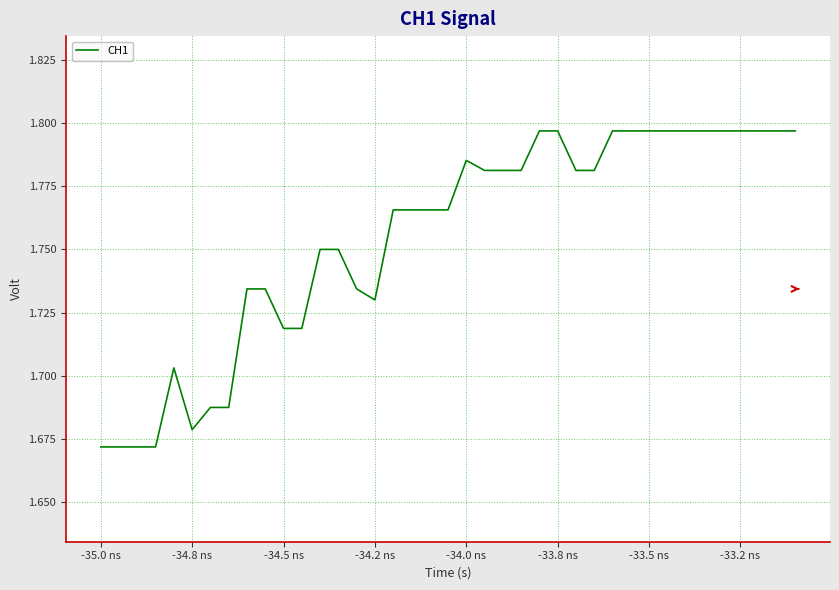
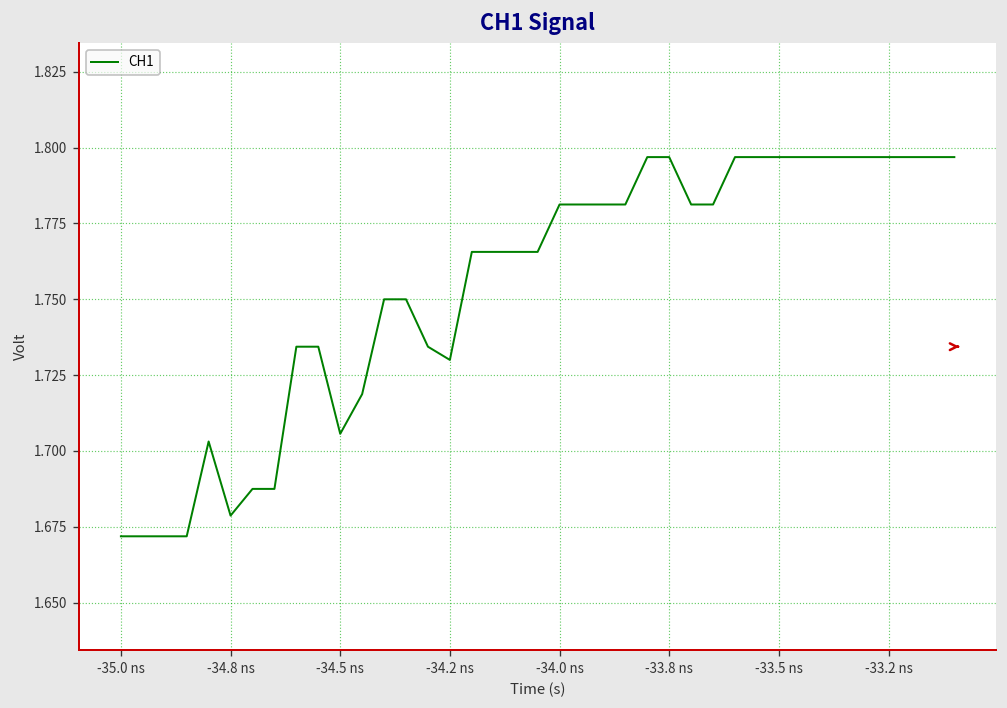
-34.5 ns: 1.719 -> 1.706
-34.0 ns: 1.785 -> 1.781
